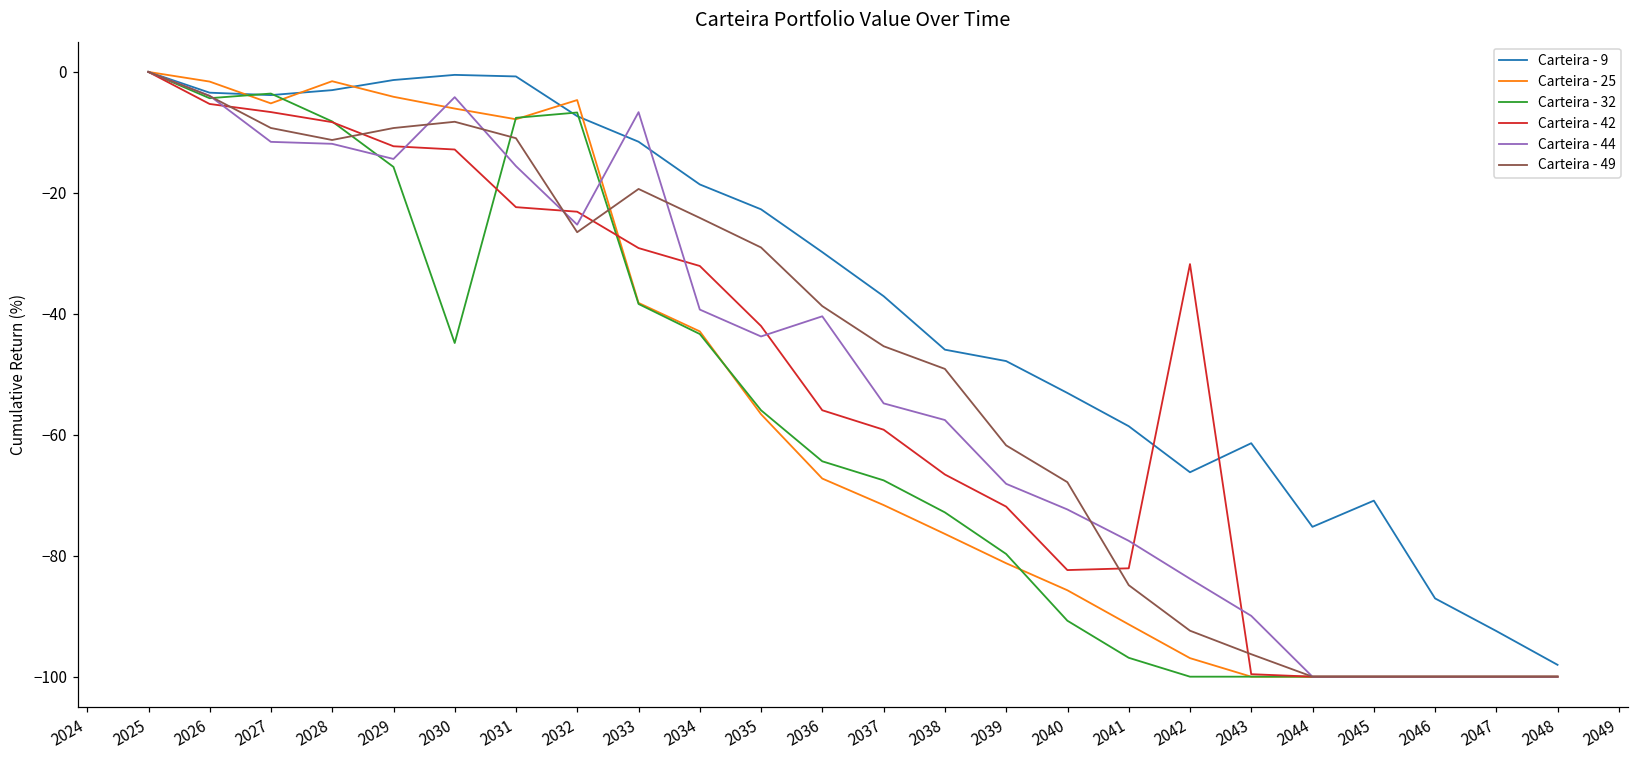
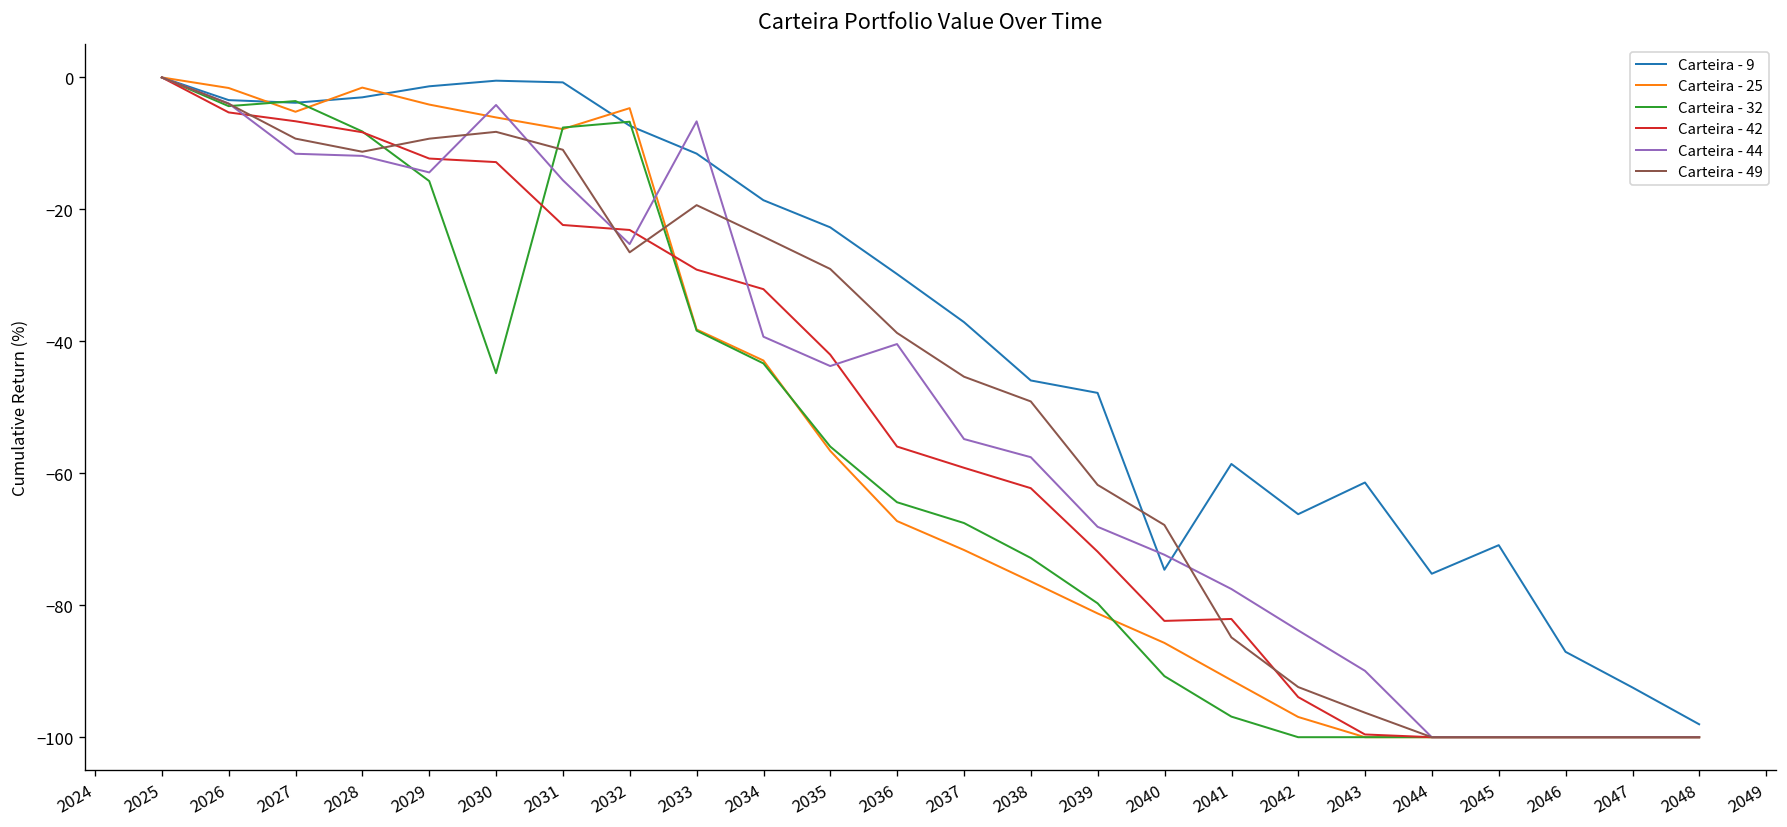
Carteira - 42, 2038: -67 -> -62
Carteira - 9, 2040: -53 -> -75
Carteira - 42, 2042: -32 -> -94
